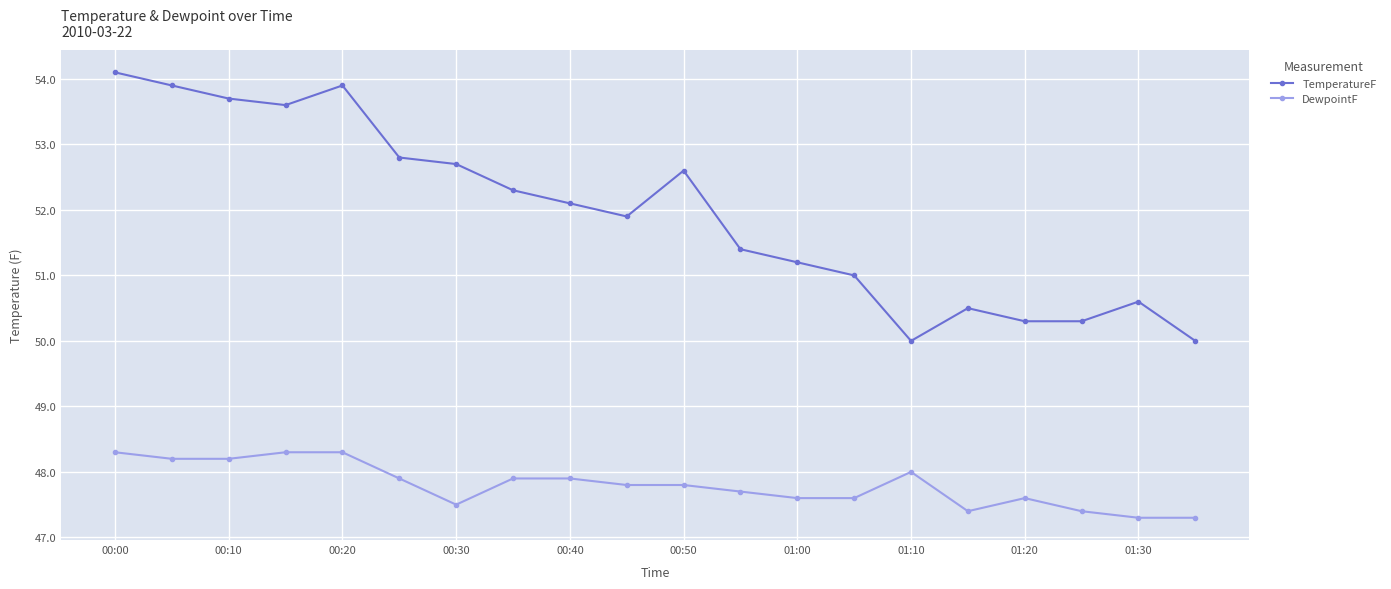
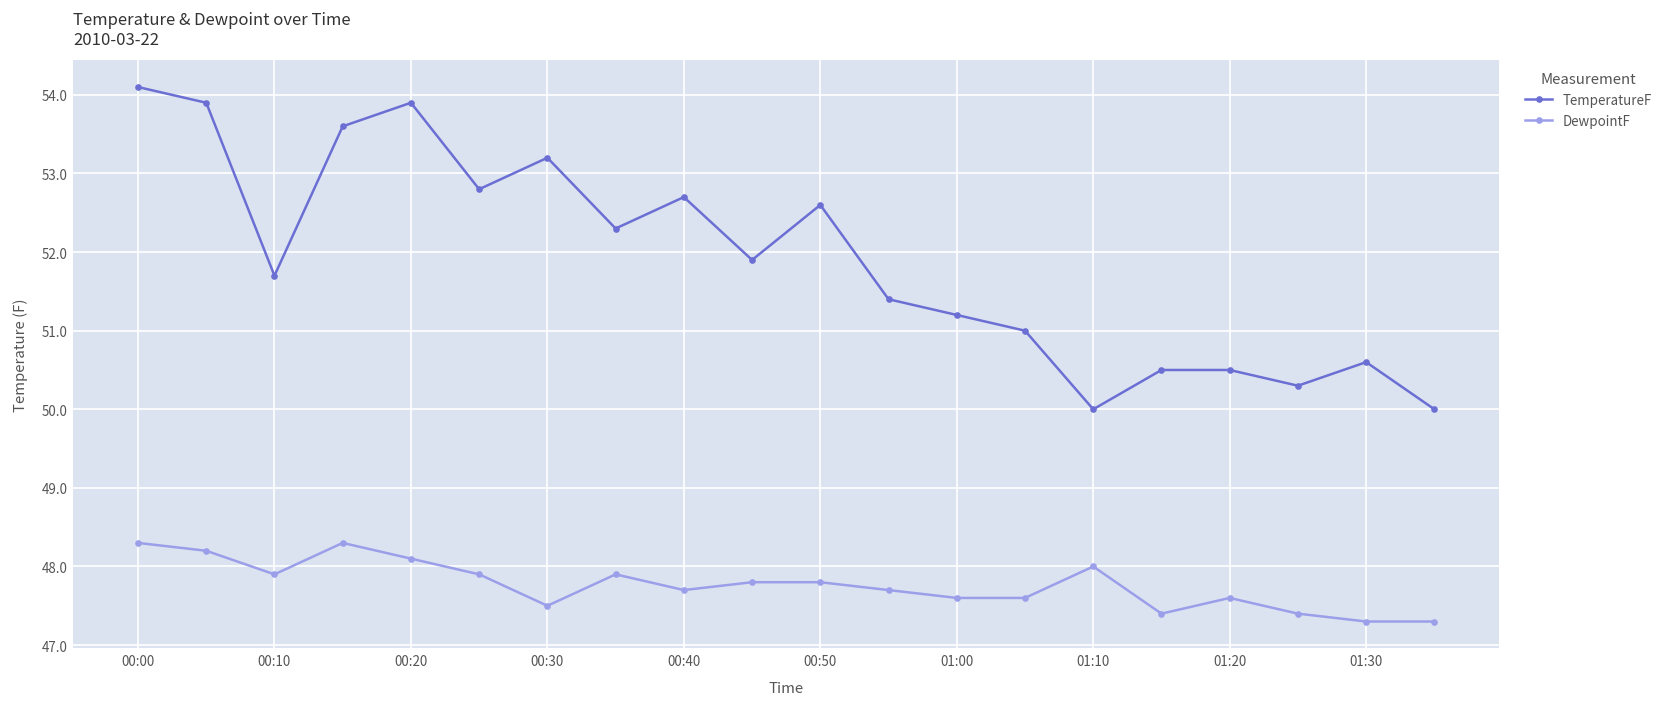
TemperatureF, 00:10: 53.7 -> 51.7
DewpointF, 00:10: 48.2 -> 47.9
DewpointF, 00:20: 48.3 -> 48.1
TemperatureF, 00:30: 52.7 -> 53.2
TemperatureF, 00:40: 52.1 -> 52.7
DewpointF, 00:40: 47.9 -> 47.7
TemperatureF, 01:20: 50.3 -> 50.5
